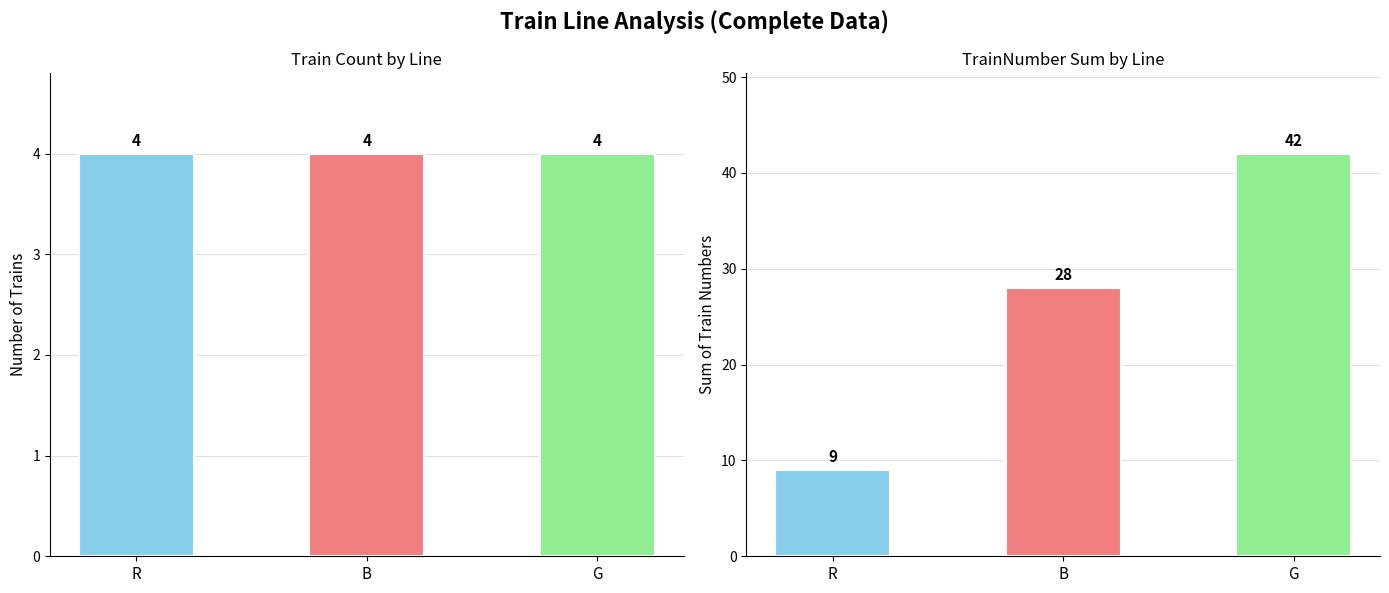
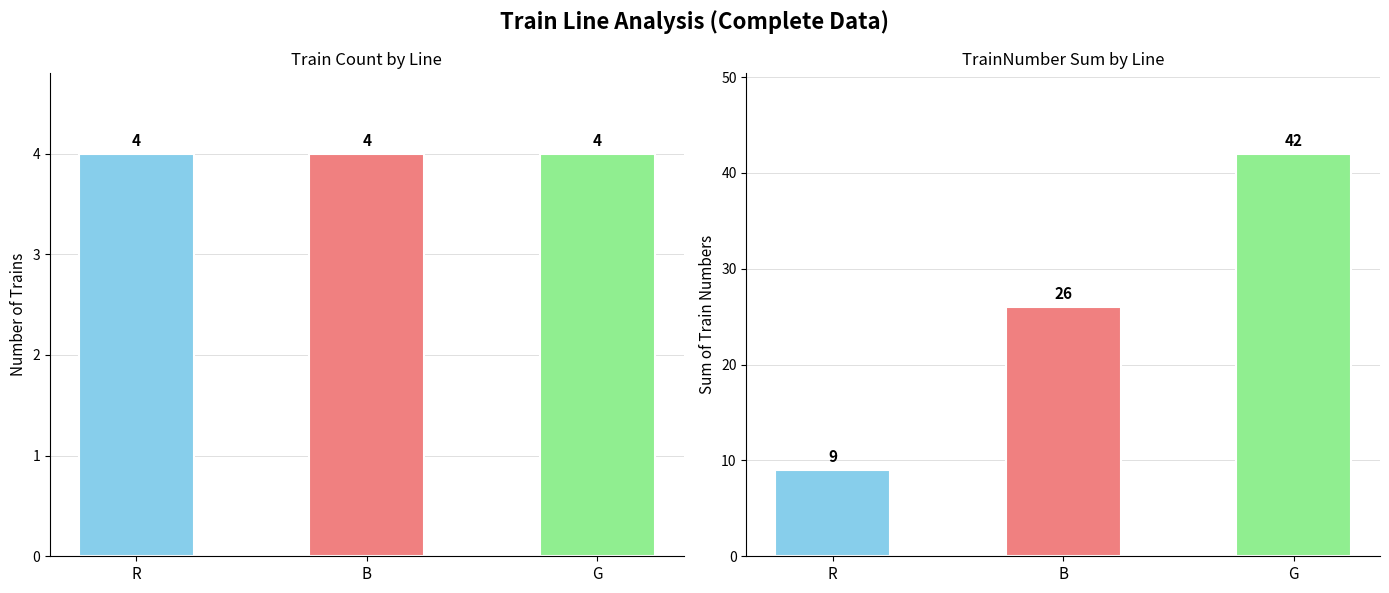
TrainNumber Sum by Line, B: 28 -> 26
